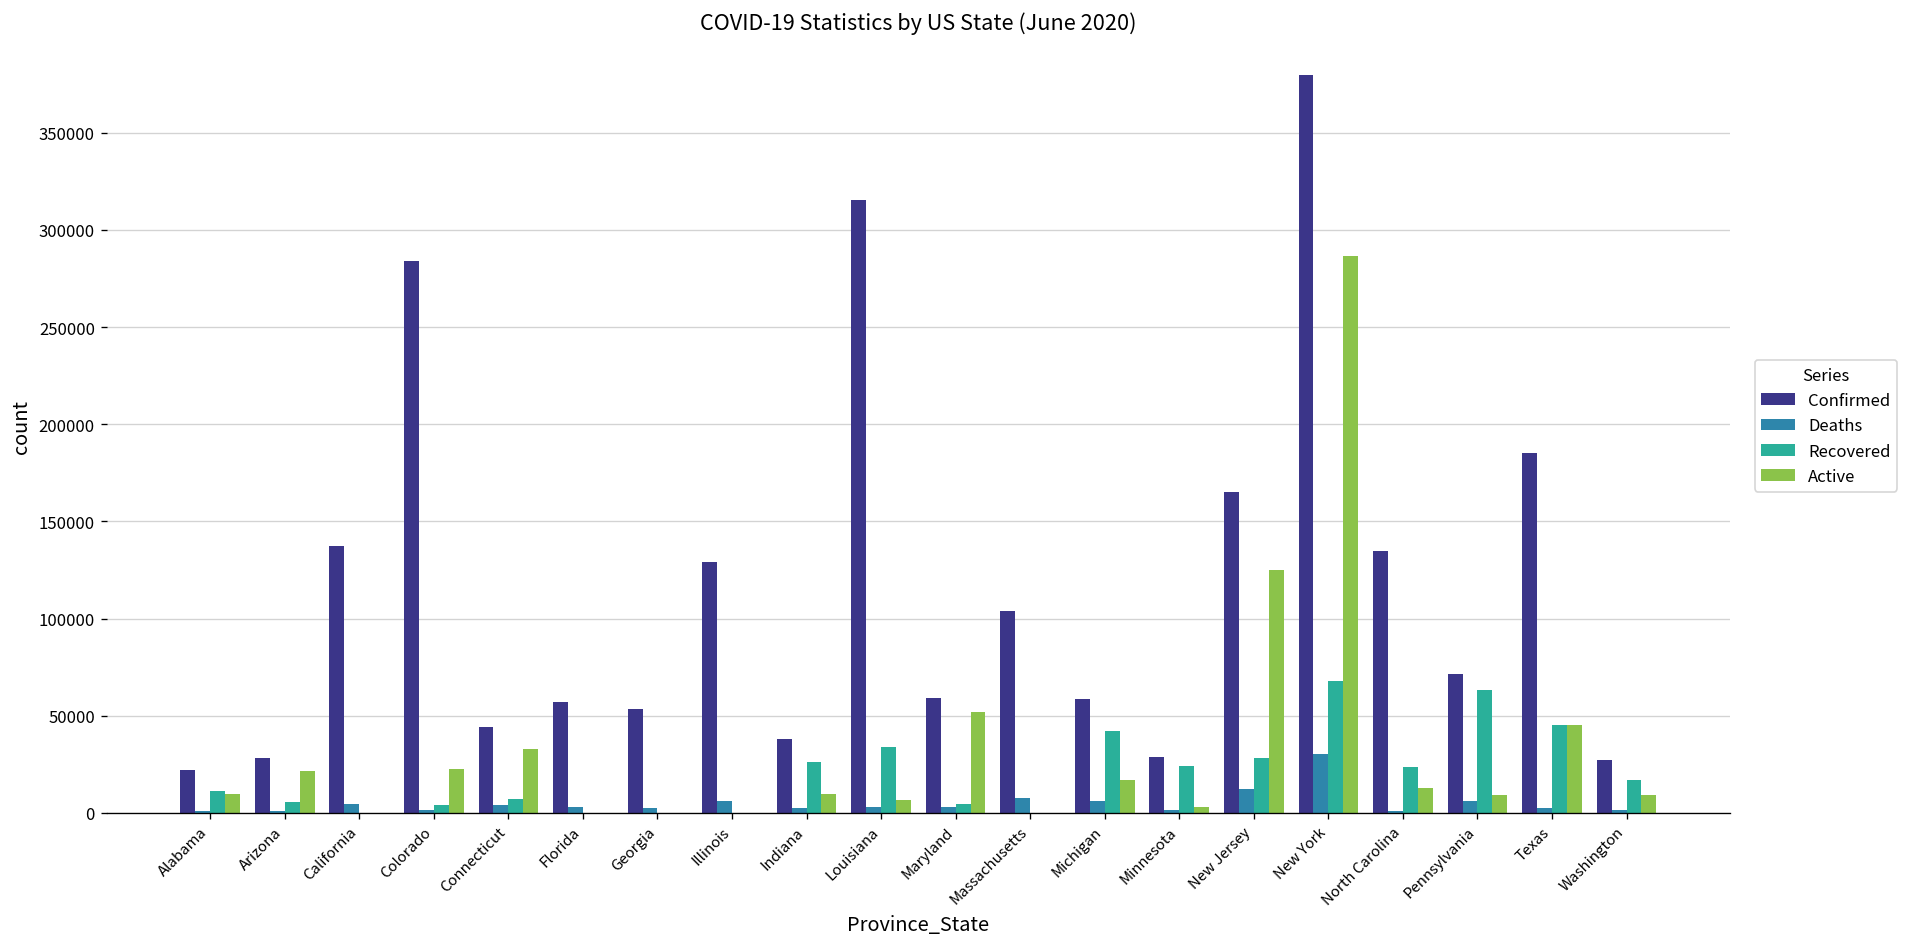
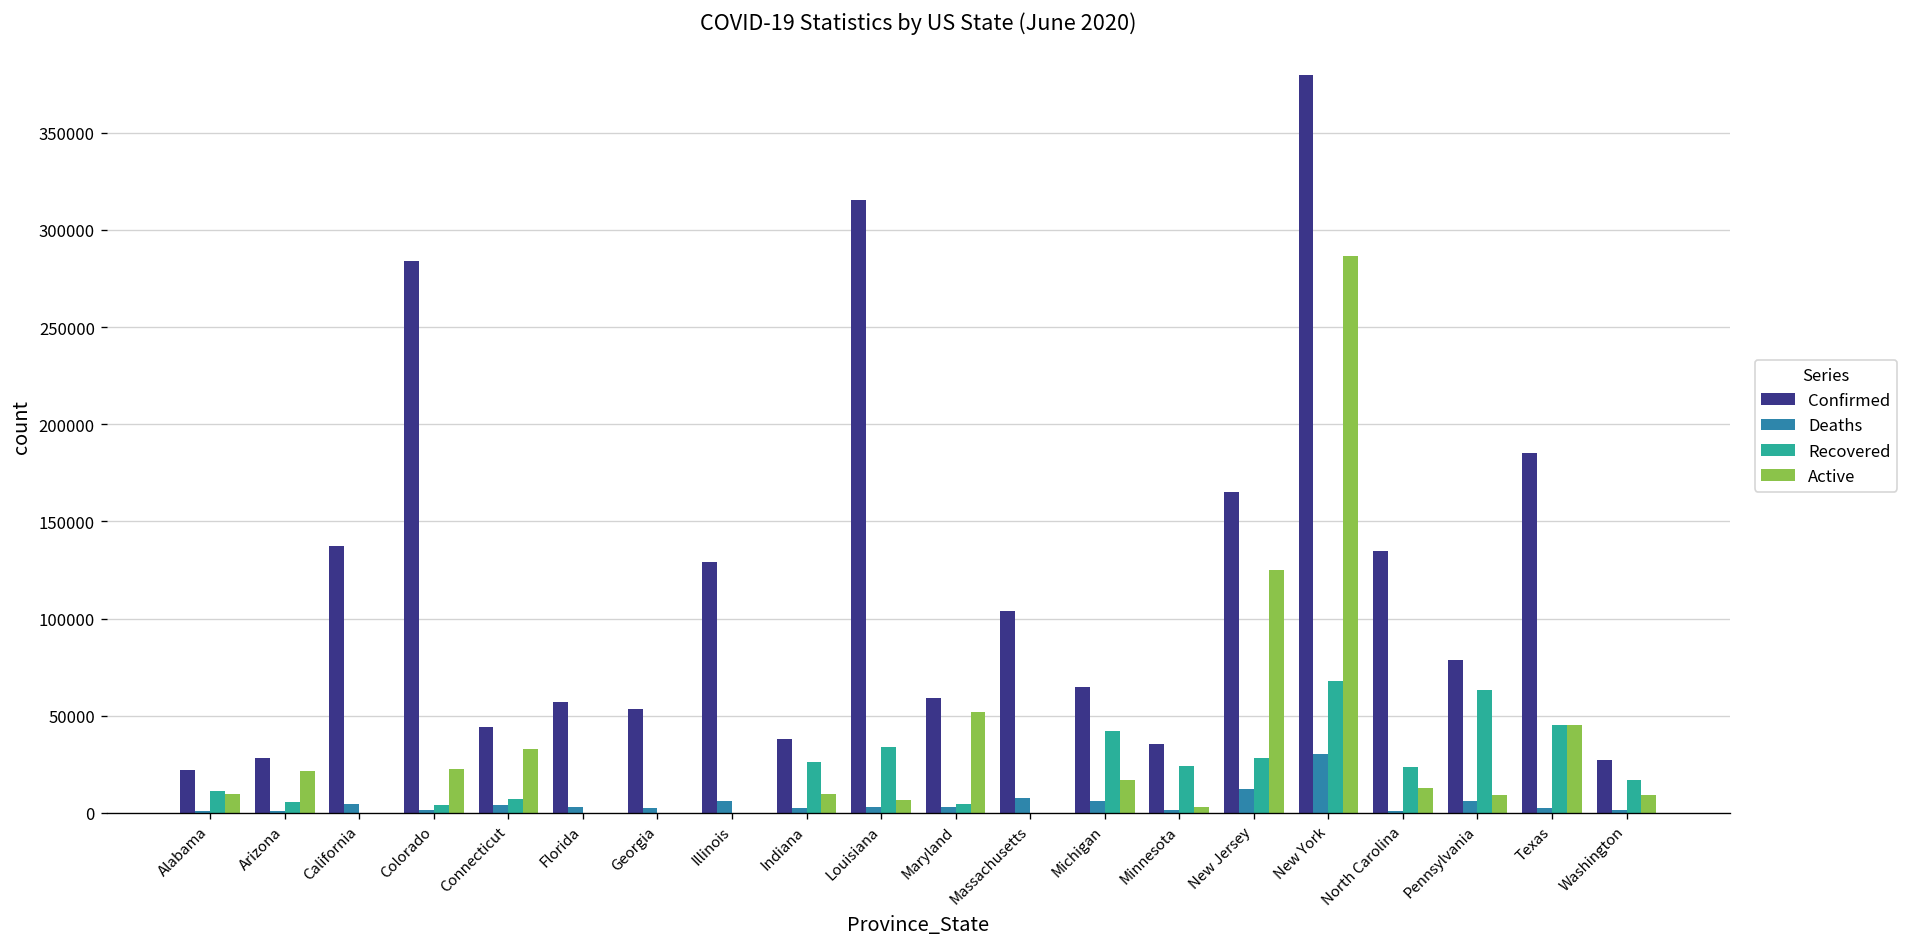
Confirmed, Michigan: 58000 -> 65000
Confirmed, Minnesota: 29000 -> 36000
Confirmed, Pennsylvania: 72000 -> 79000
